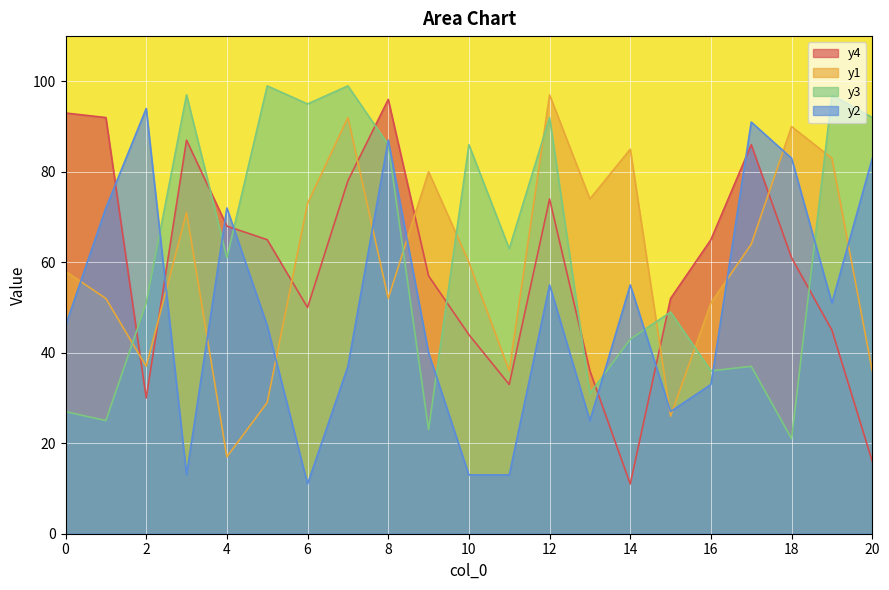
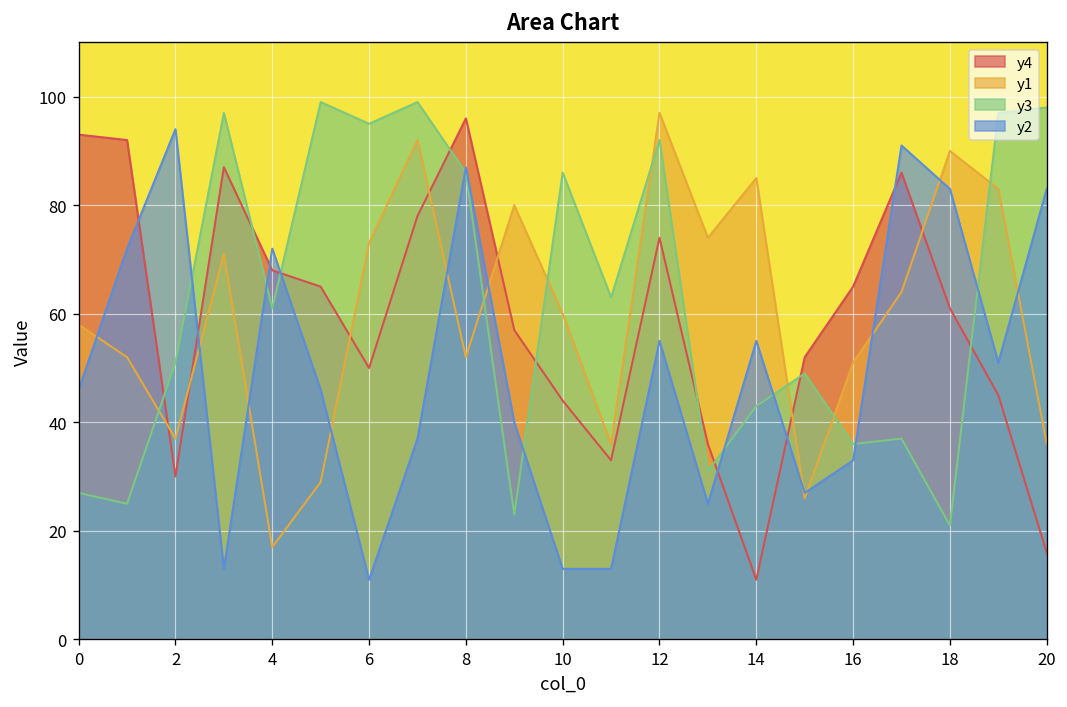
y3, 20: 92 -> 98
